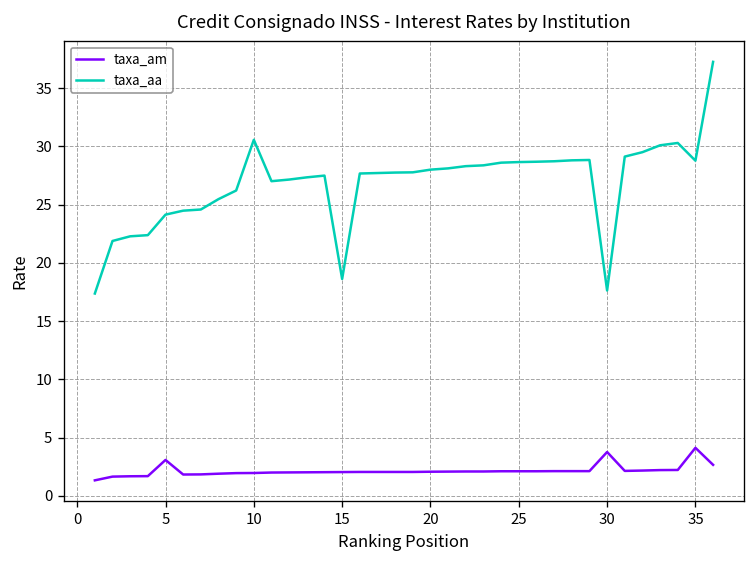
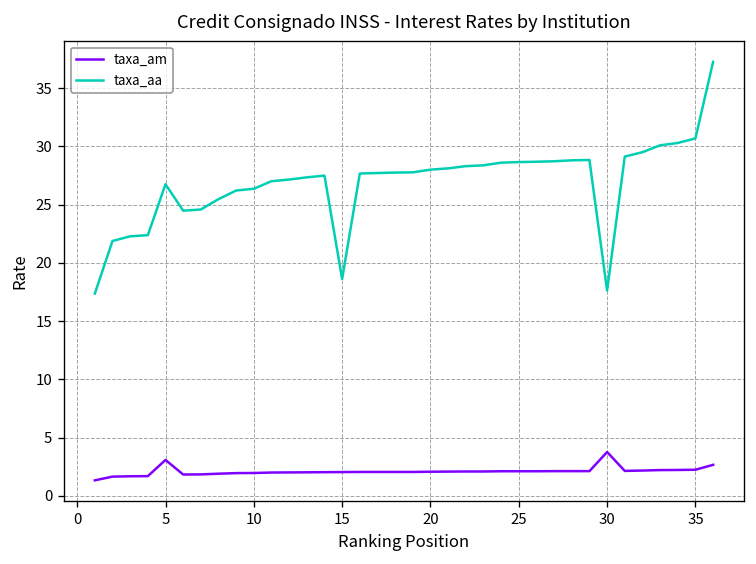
taxa_aa, 5: 24 -> 27
taxa_aa, 10: 31 -> 26
taxa_am, 35: 4 -> 2
taxa_aa, 35: 29 -> 31
